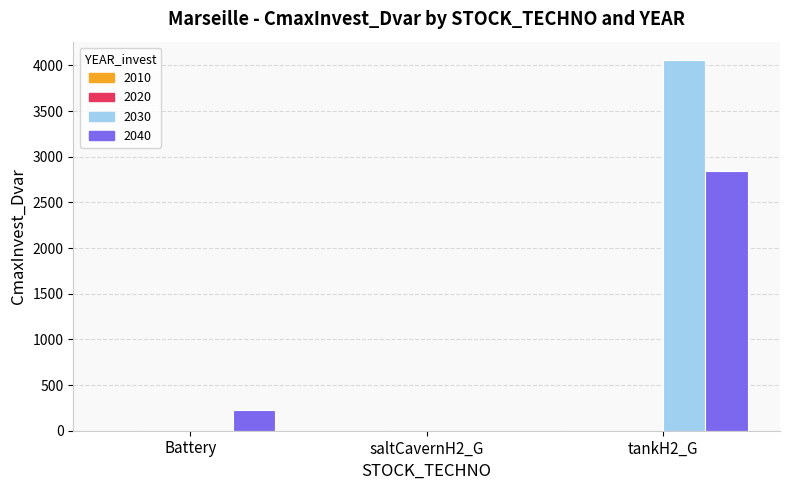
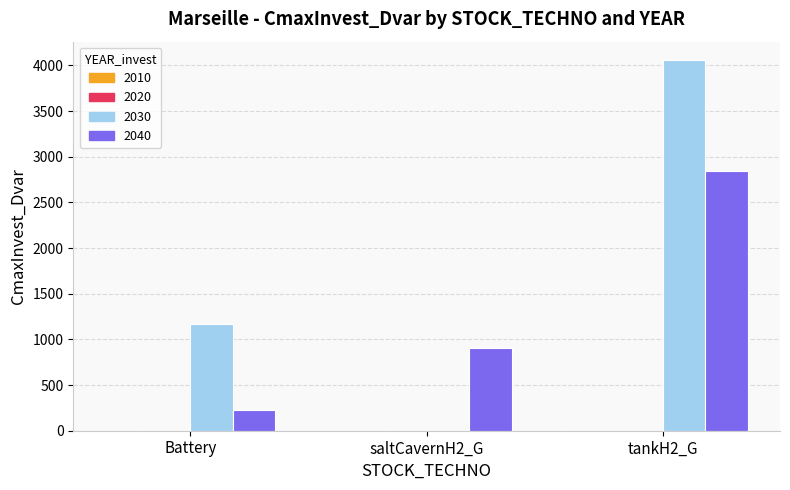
2030, Battery: 0 -> 1200
2040, saltCavernH2_G: 0 -> 900
